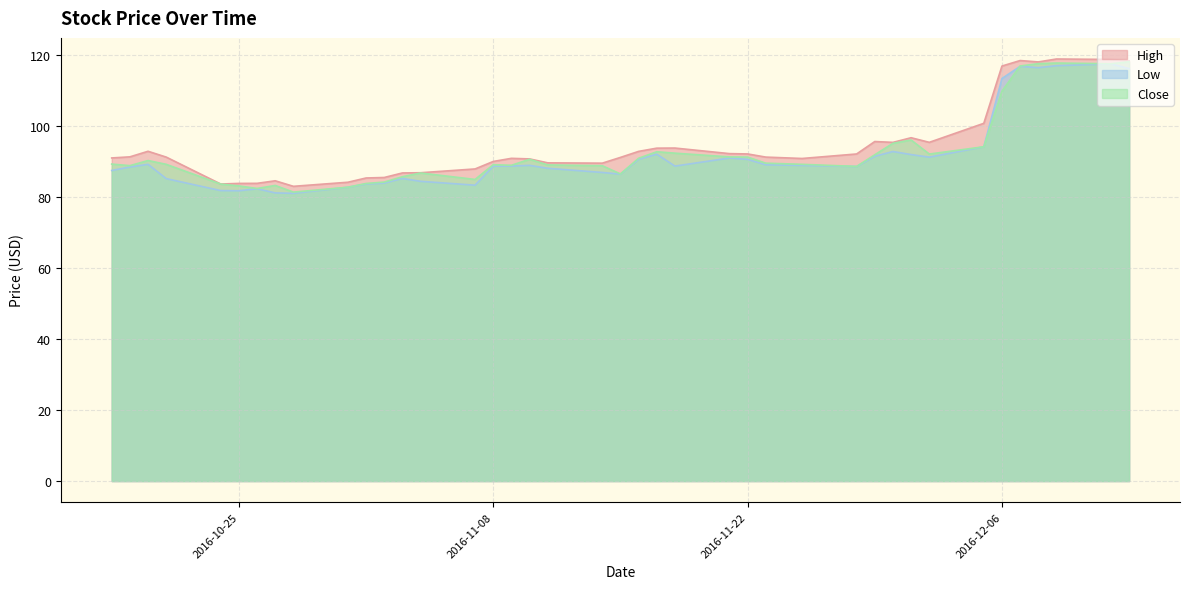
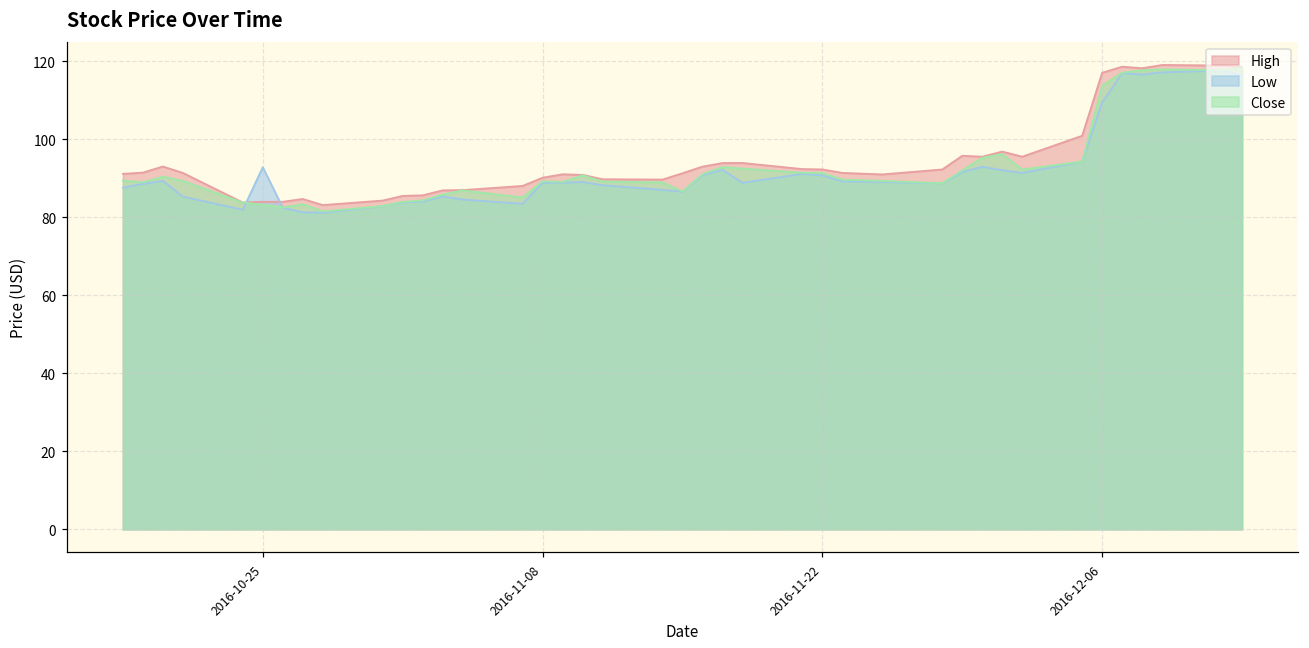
Low, 2016-10-25: 82 -> 93
Low, 2016-12-06: 114 -> 109
Close, 2016-12-06: 110 -> 114
